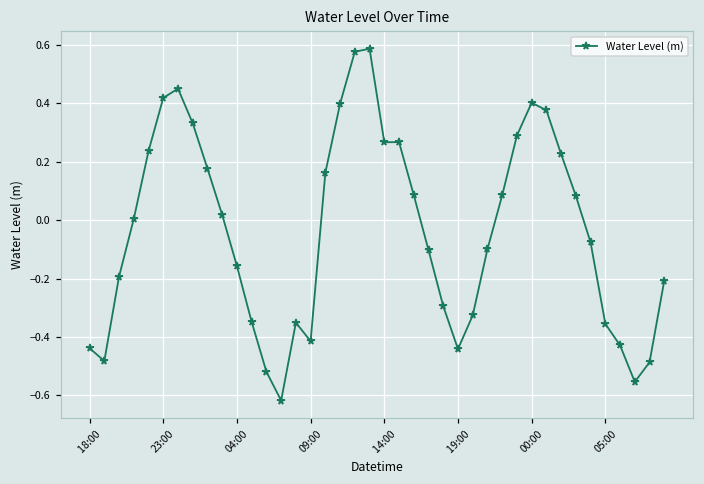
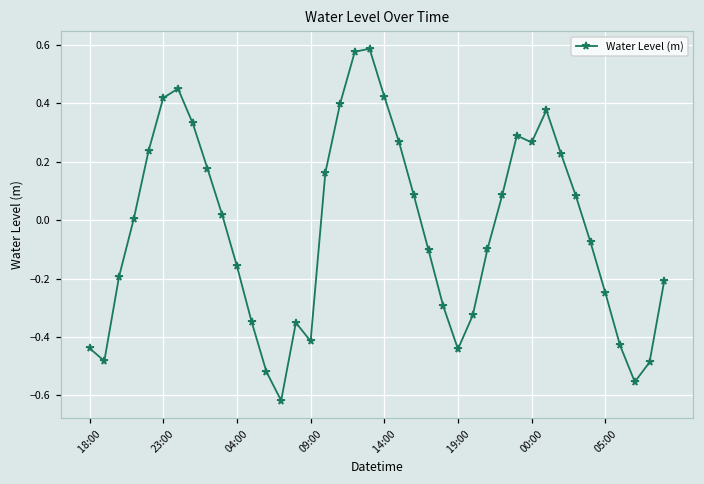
14:00: 0.27 -> 0.42
00:00: 0.40 -> 0.27
05:00: -0.35 -> -0.25
